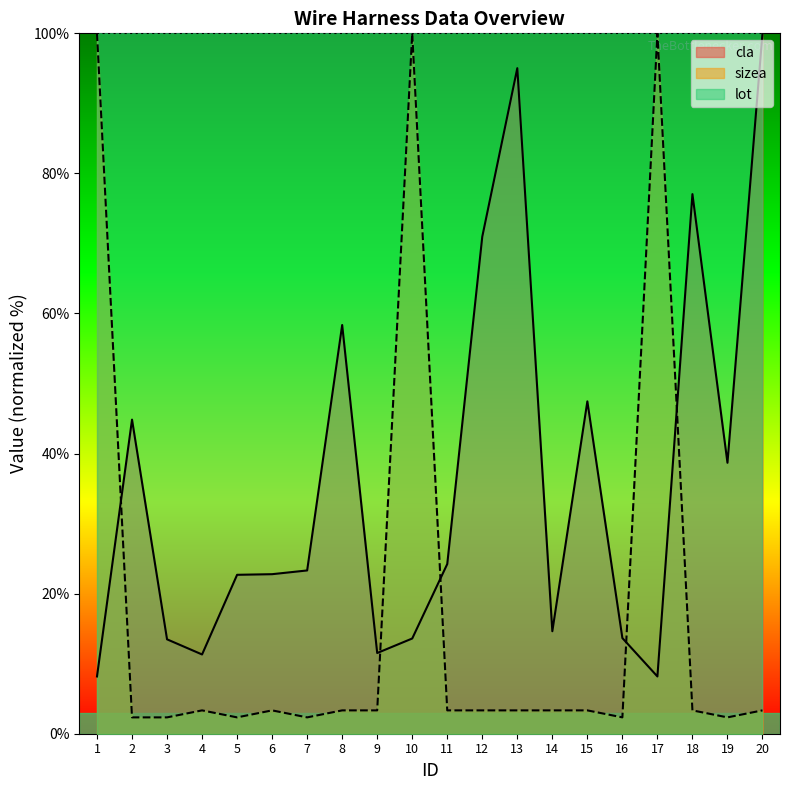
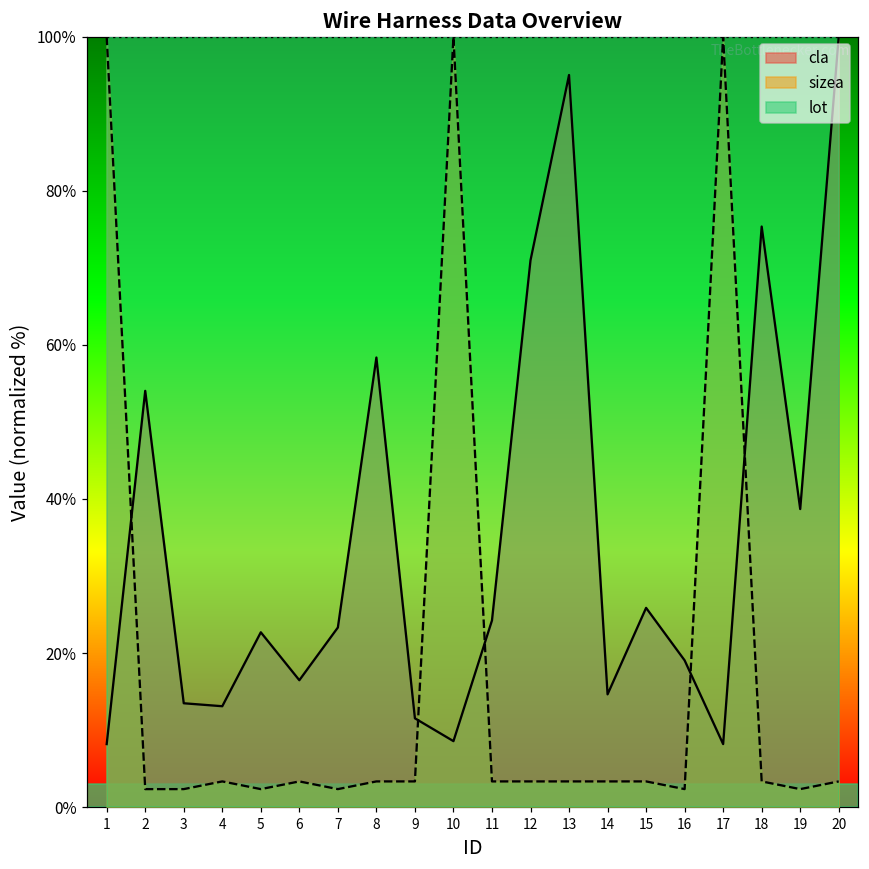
cla, 2: 45% -> 54%
cla, 4: 11% -> 13%
cla, 6: 23% -> 16%
cla, 10: 14% -> 9%
cla, 15: 47% -> 26%
cla, 16: 14% -> 19%
cla, 18: 77% -> 75%
